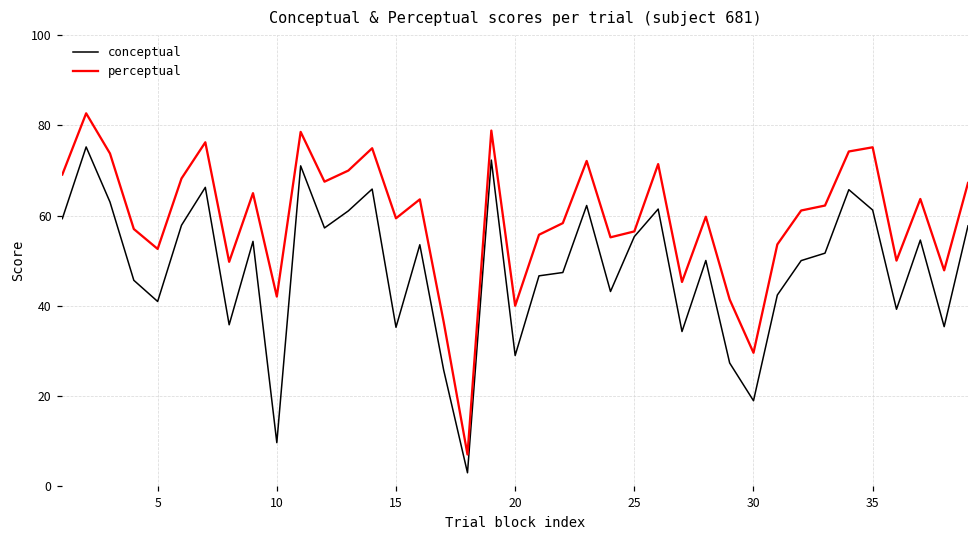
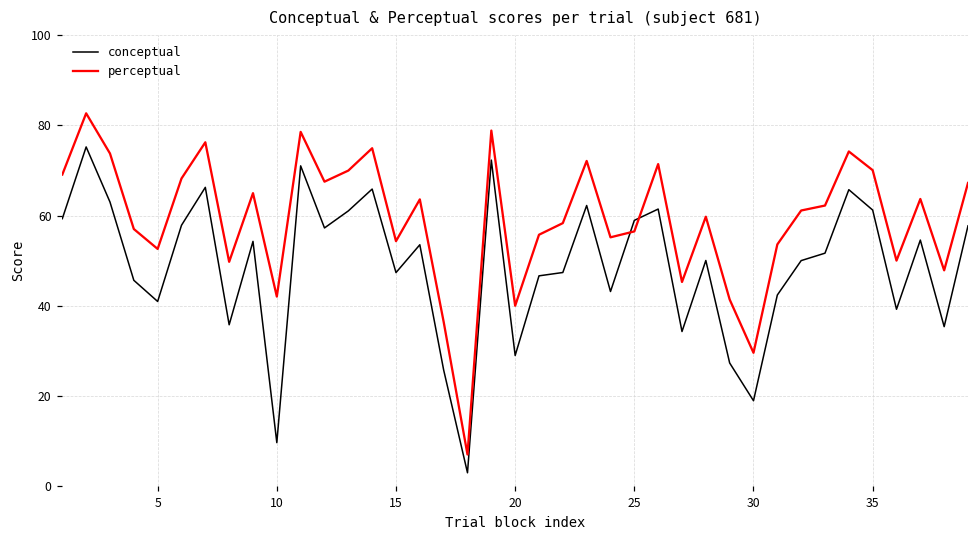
conceptual, 15: 35 -> 47
perceptual, 15: 59 -> 54
conceptual, 25: 55 -> 59
perceptual, 35: 75 -> 70
